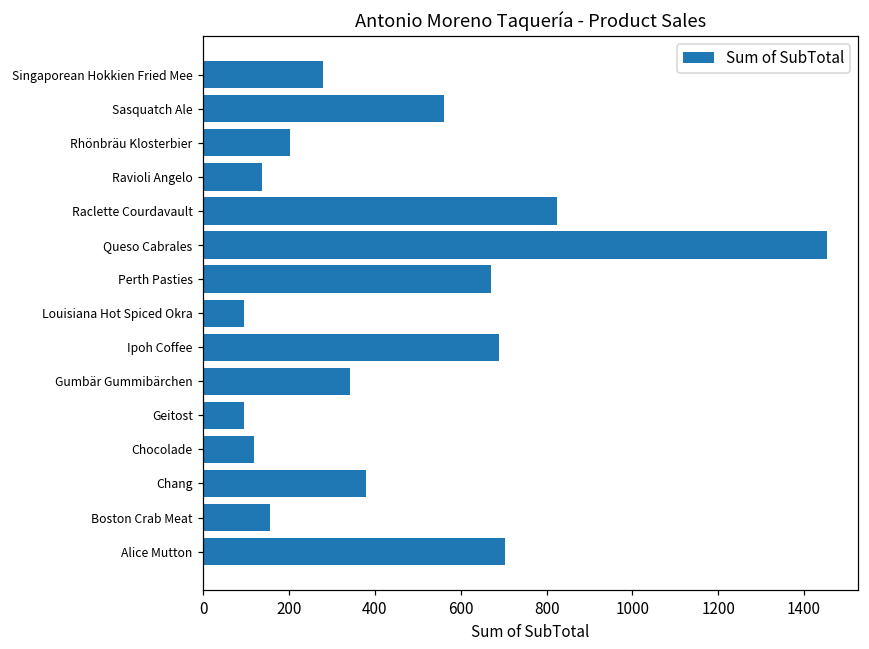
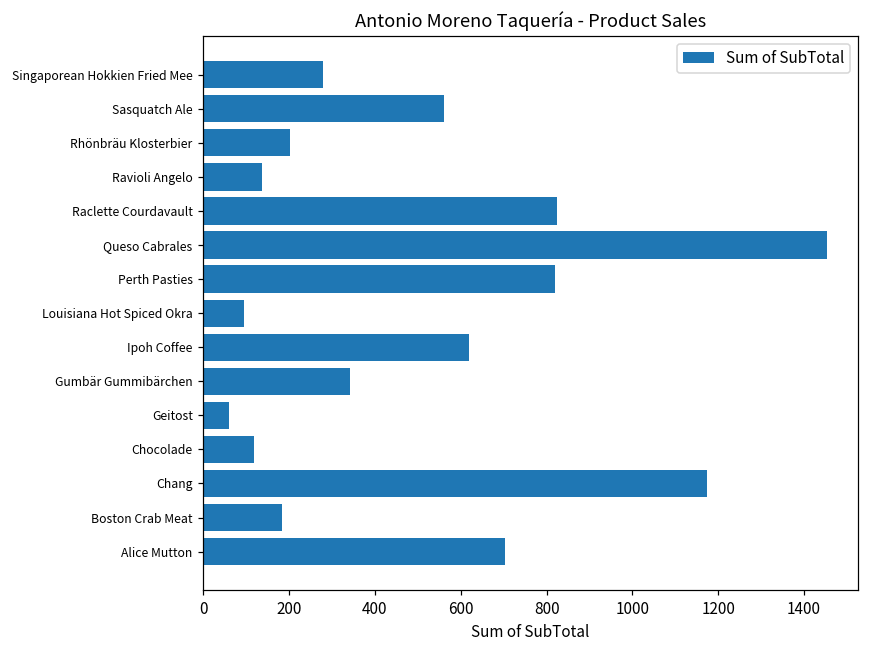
Perth Pasties: 670 -> 820
Ipoh Coffee: 690 -> 620
Geitost: 100 -> 60
Chang: 380 -> 1180
Boston Crab Meat: 160 -> 180
